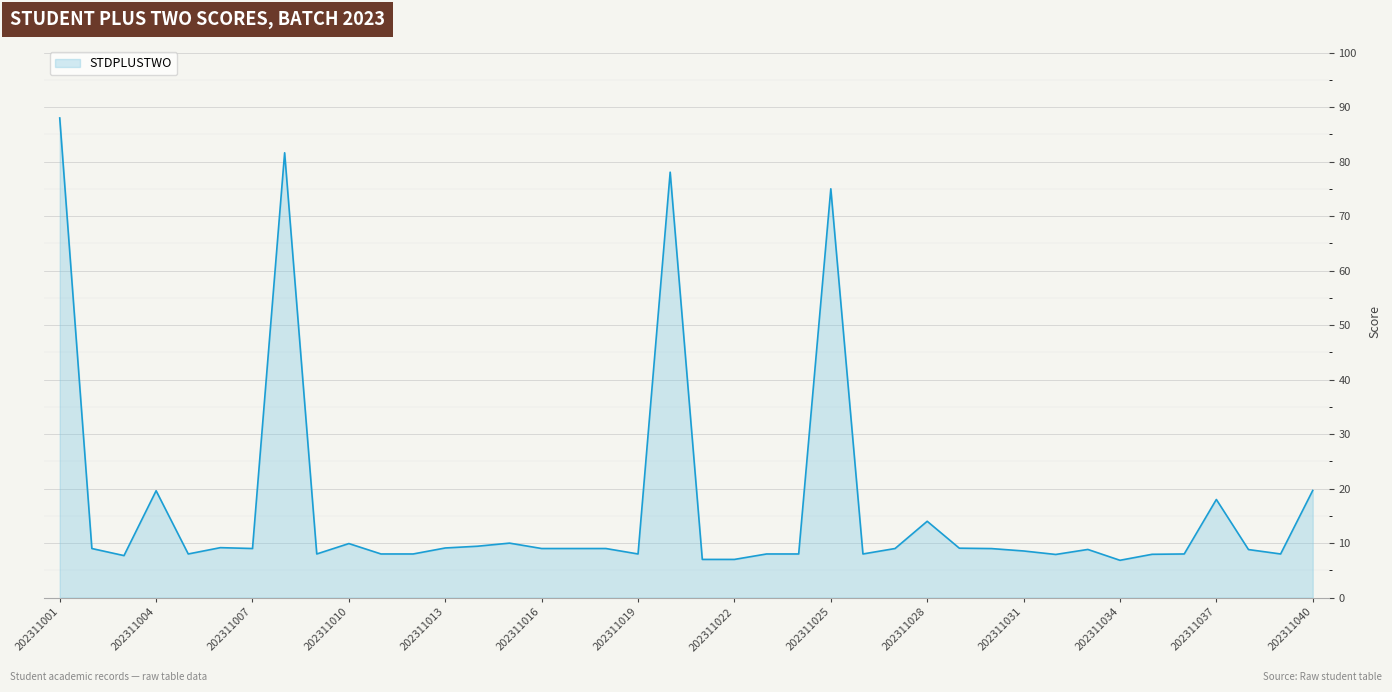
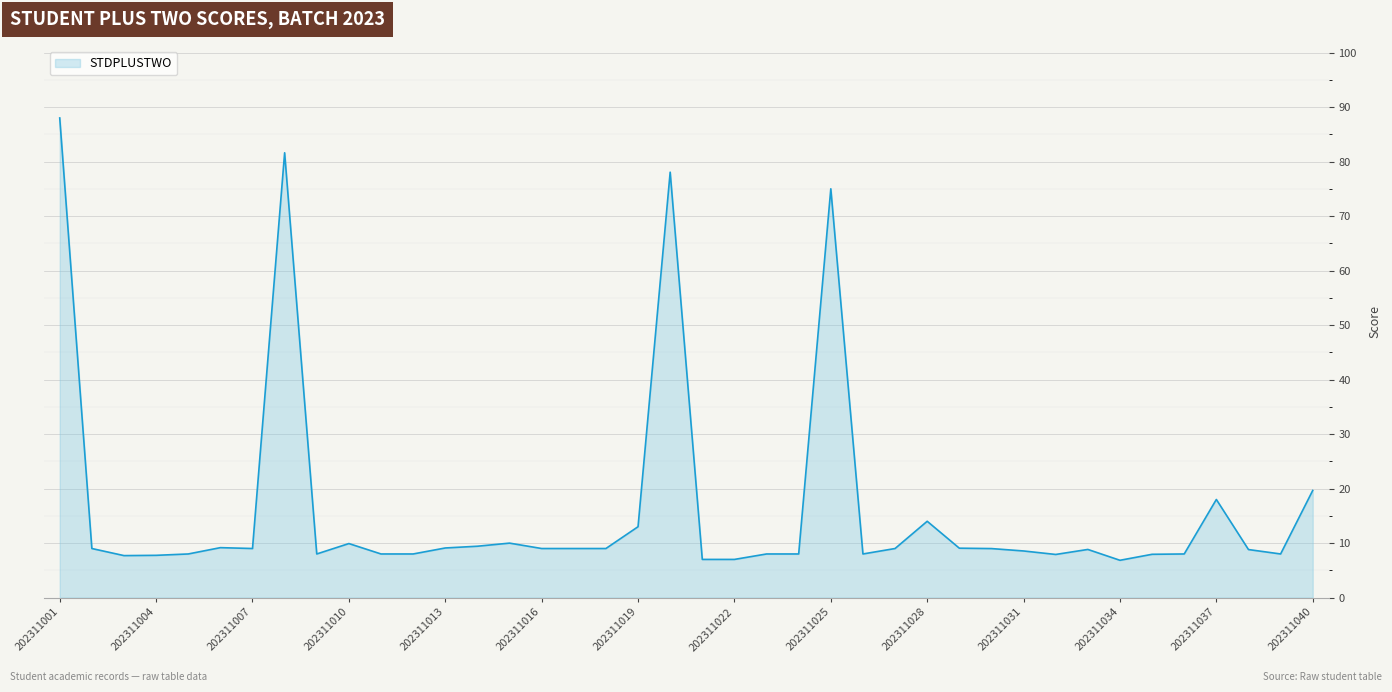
202311004: 20 -> 8
202311019: 8 -> 13
